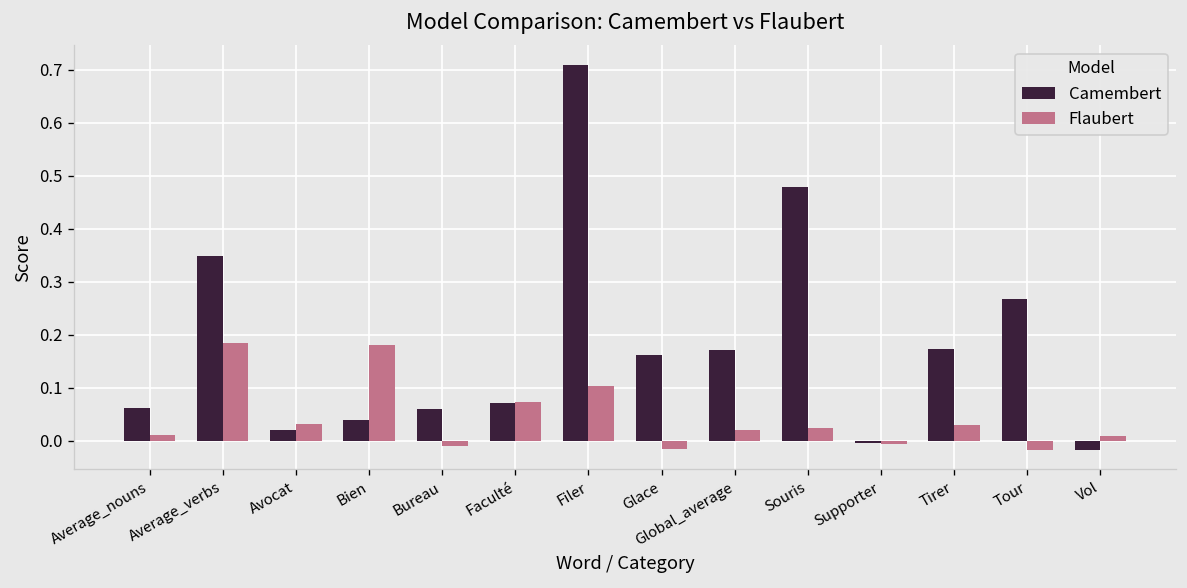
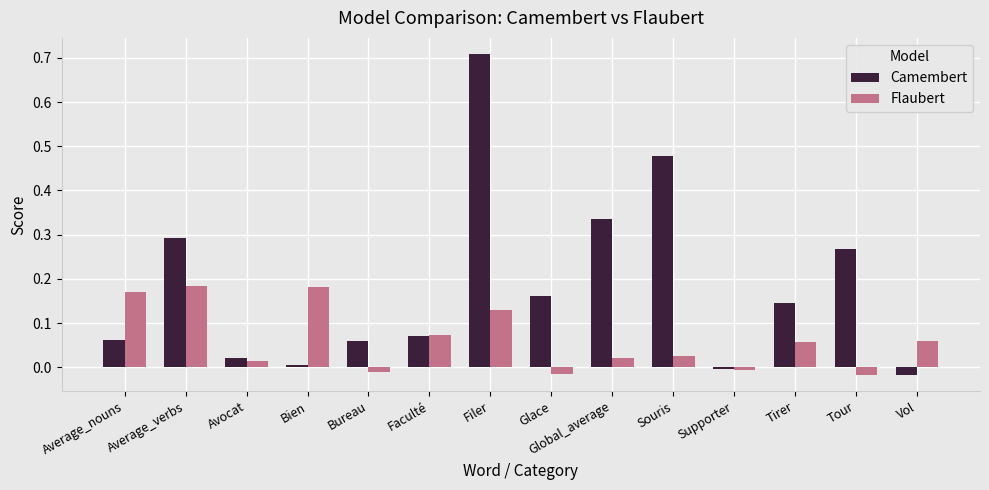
Flaubert, Average_nouns: 0.01 -> 0.17
Camembert, Average_verbs: 0.35 -> 0.29
Flaubert, Avocat: 0.03 -> 0.01
Camembert, Bien: 0.04 -> 0.00
Flaubert, Filer: 0.10 -> 0.13
Camembert, Global_average: 0.17 -> 0.34
Camembert, Tirer: 0.17 -> 0.15
Flaubert, Tirer: 0.03 -> 0.06
Flaubert, Vol: 0.01 -> 0.06
